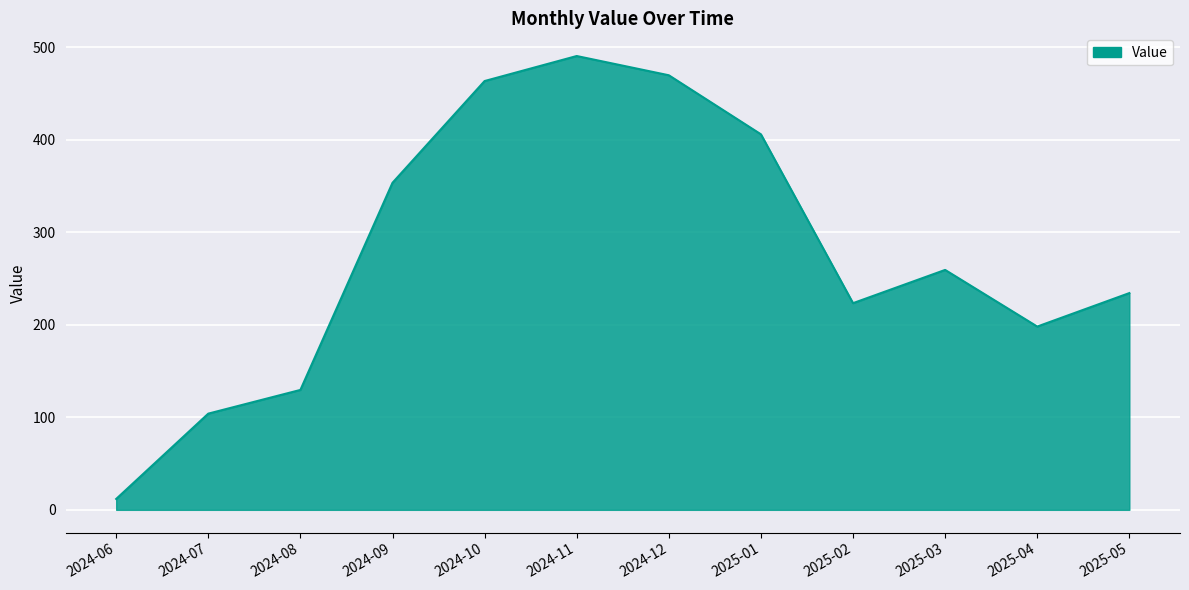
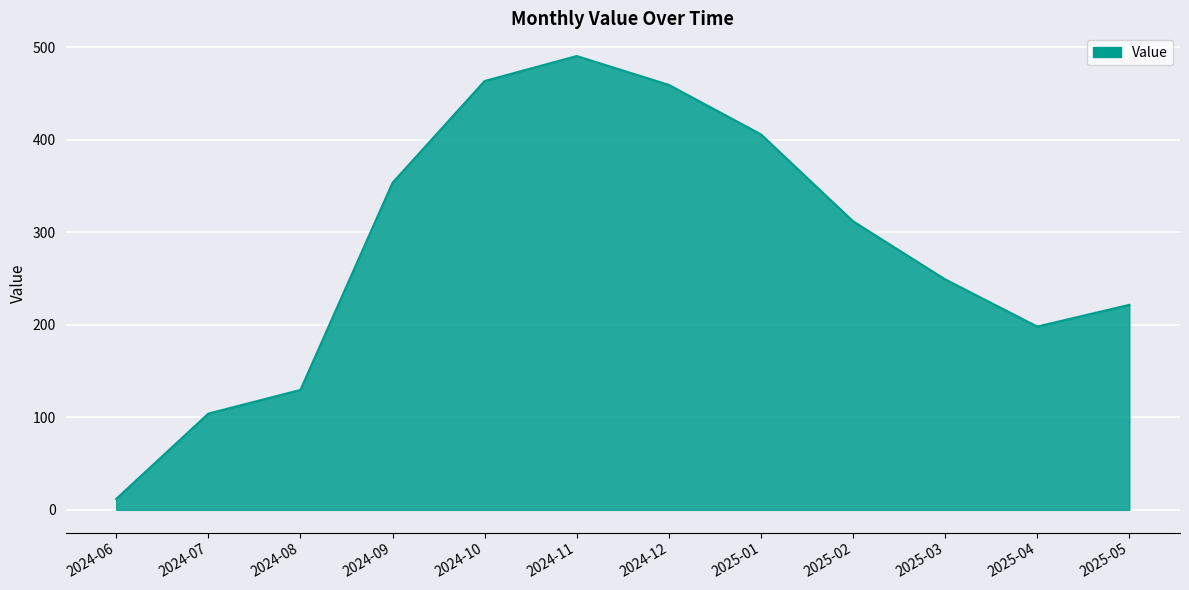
2024-12: 470 -> 460
2025-02: 220 -> 310
2025-03: 260 -> 250
2025-05: 230 -> 220
